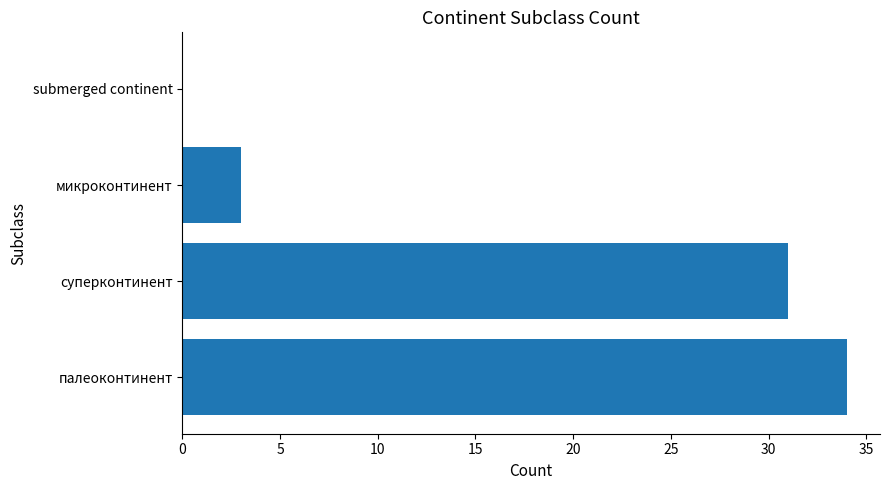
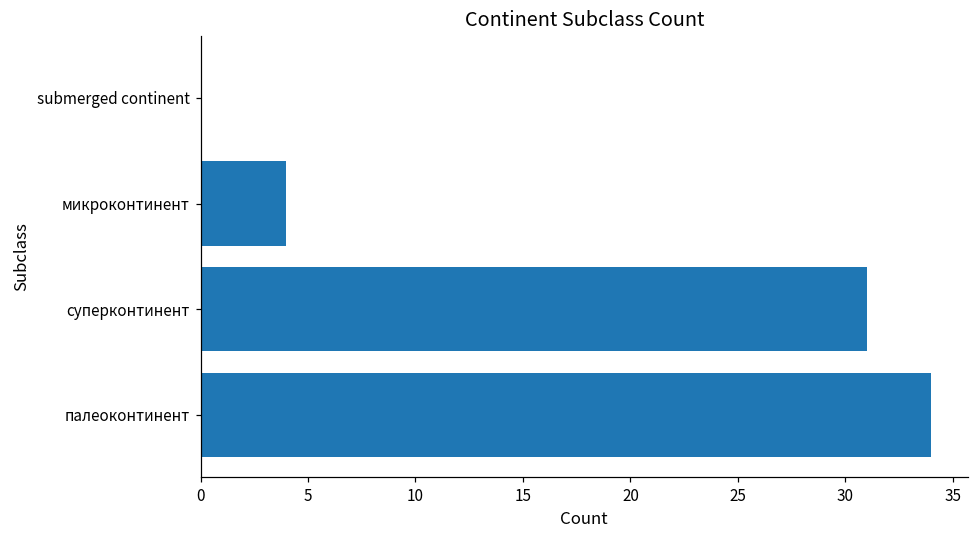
микроконтинент: 3 -> 4
